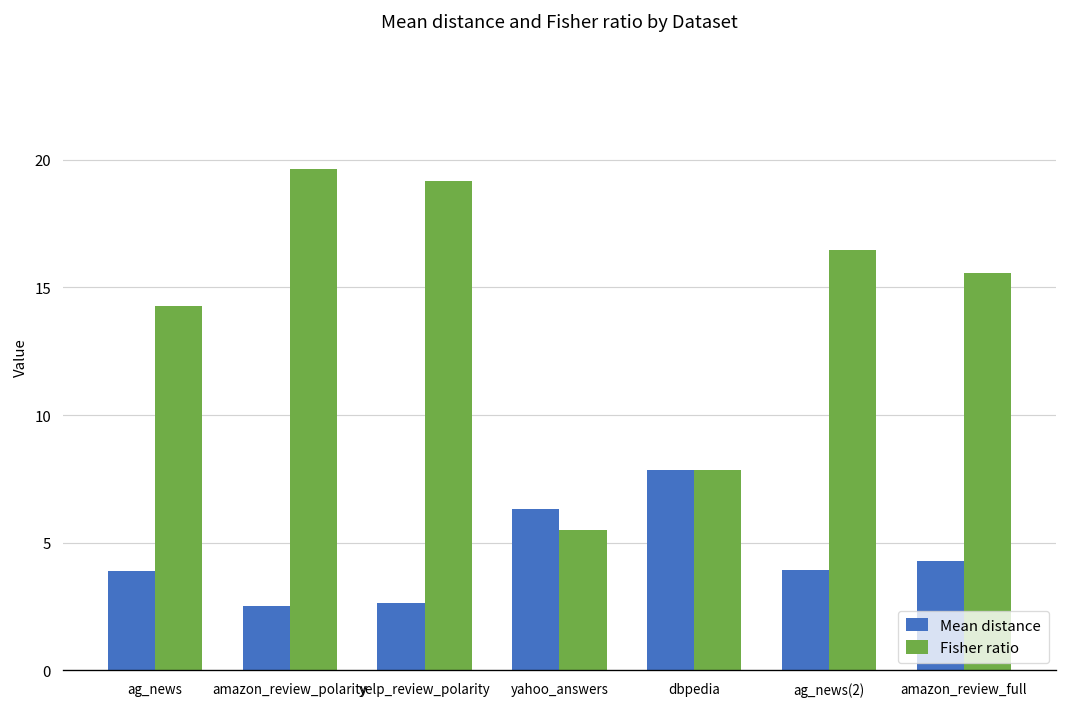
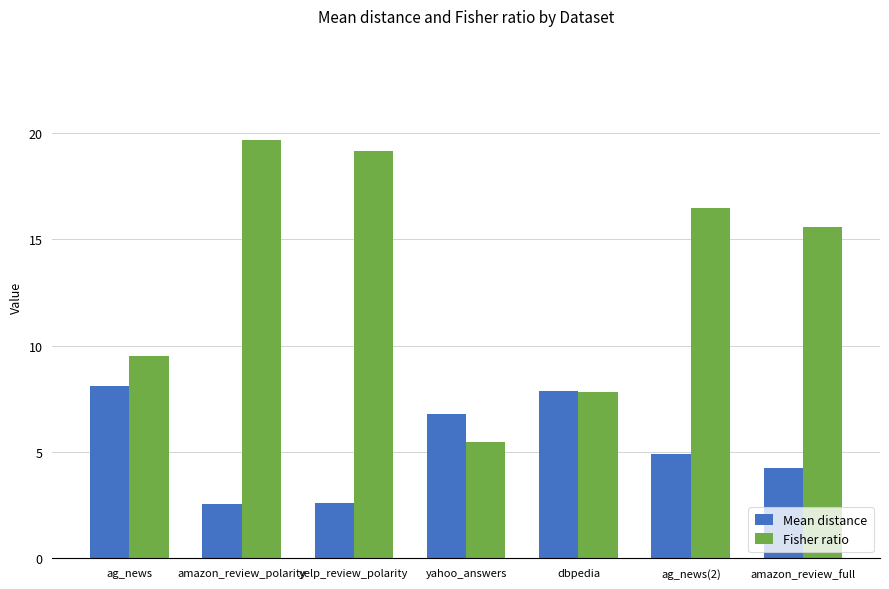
Mean distance, ag_news: 3.9 -> 8.1
Fisher ratio, ag_news: 14.3 -> 9.5
Mean distance, yahoo_answers: 6.3 -> 6.8
Mean distance, ag_news(2): 3.9 -> 4.9
